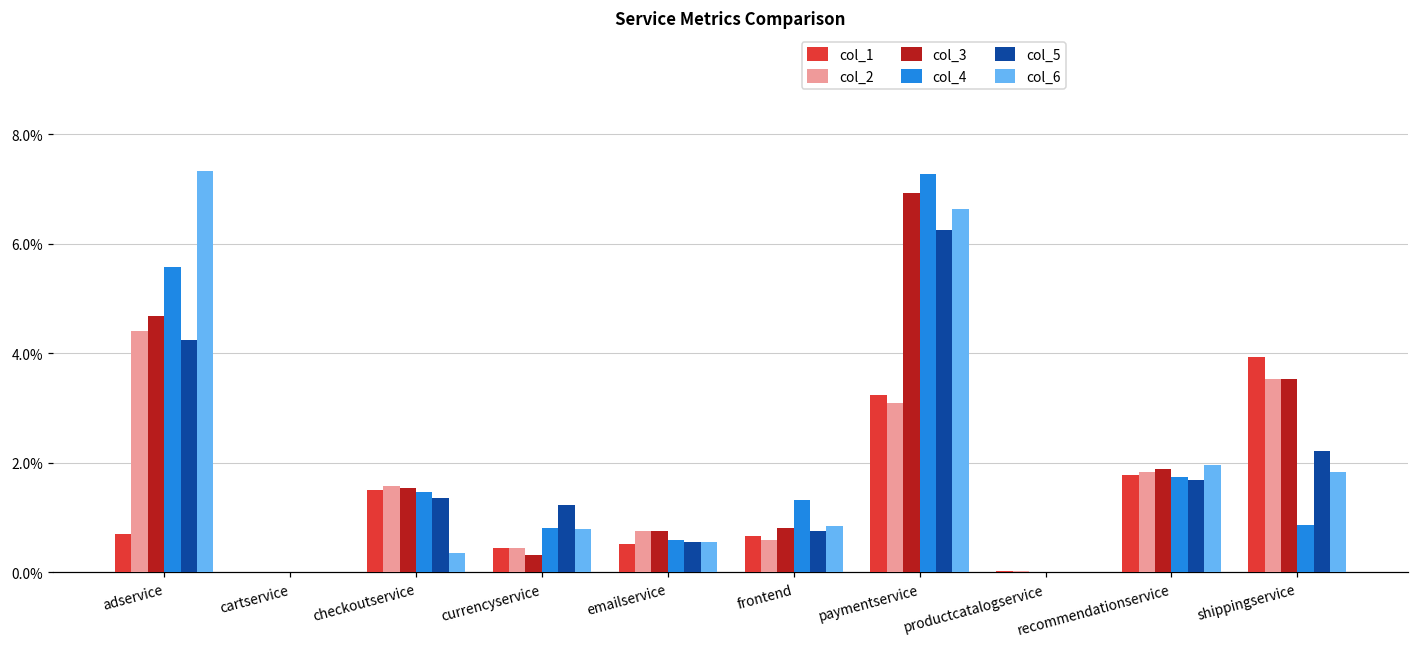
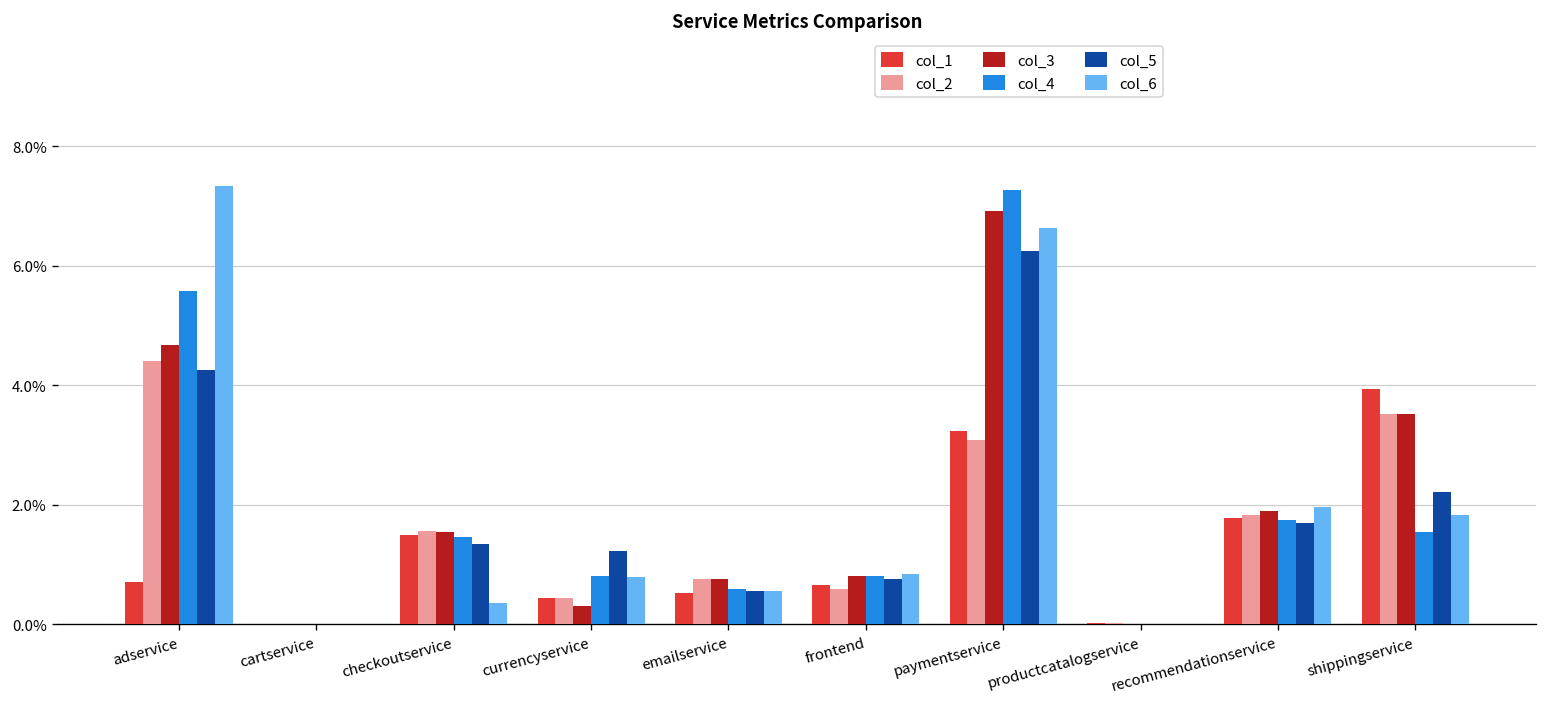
col_4, frontend: 1.3% -> 0.8%
col_4, shippingservice: 0.9% -> 1.5%
